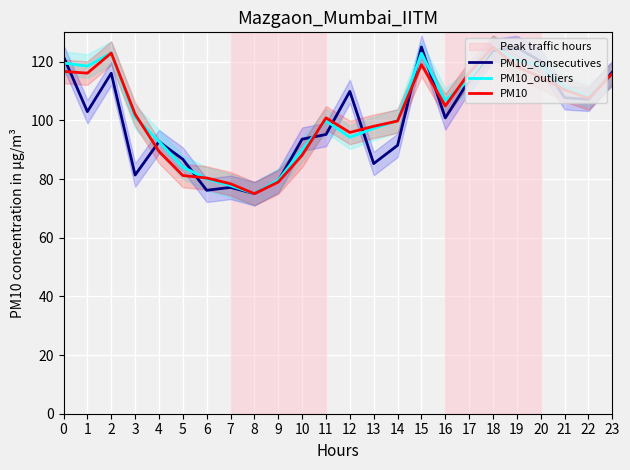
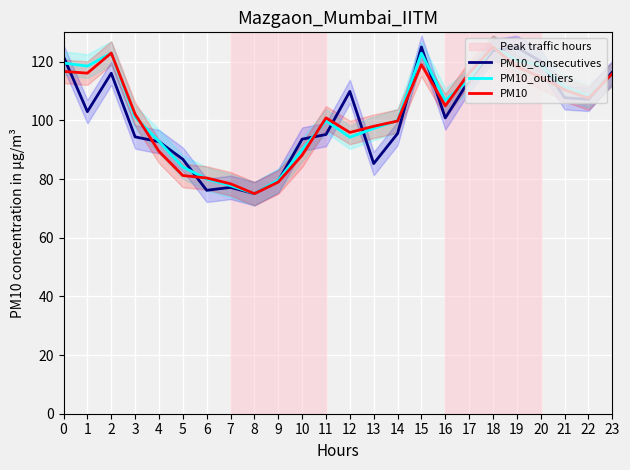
PM10_consecutives, 3: 81 -> 94
PM10_consecutives, 14: 91 -> 96
